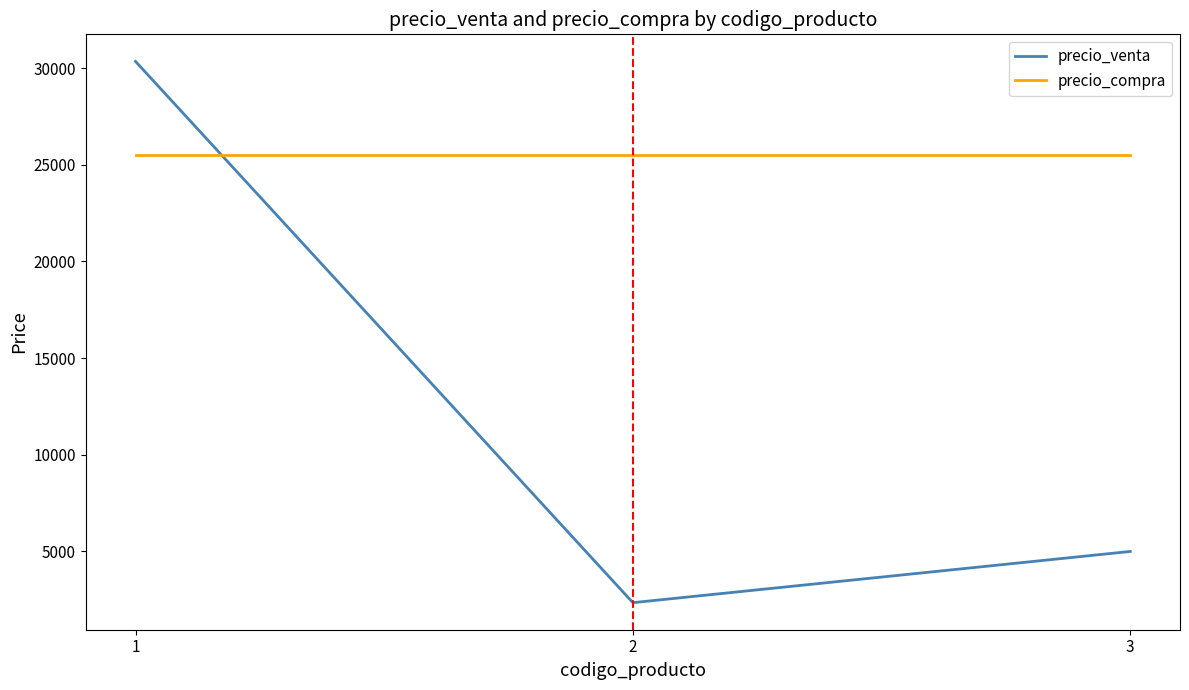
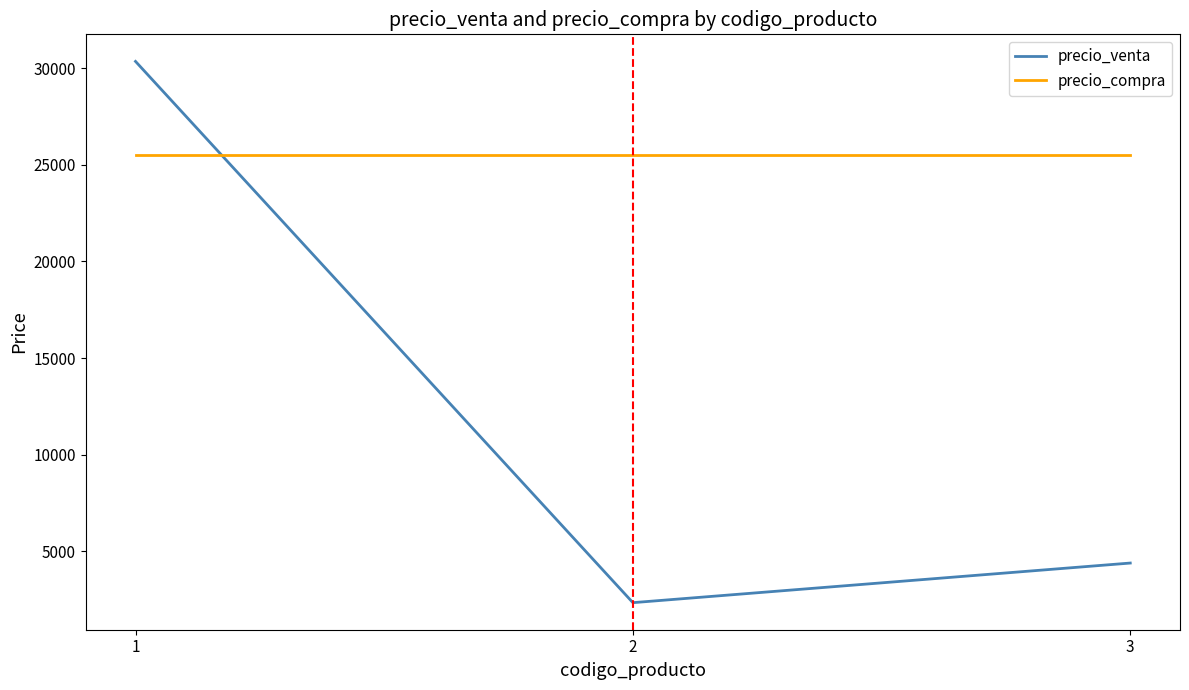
precio_venta, 3: 5000 -> 4400
